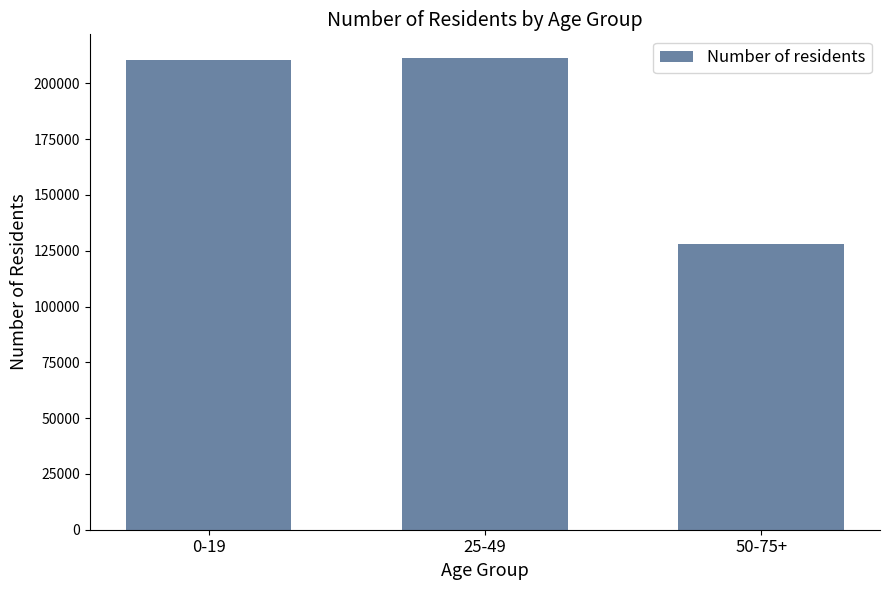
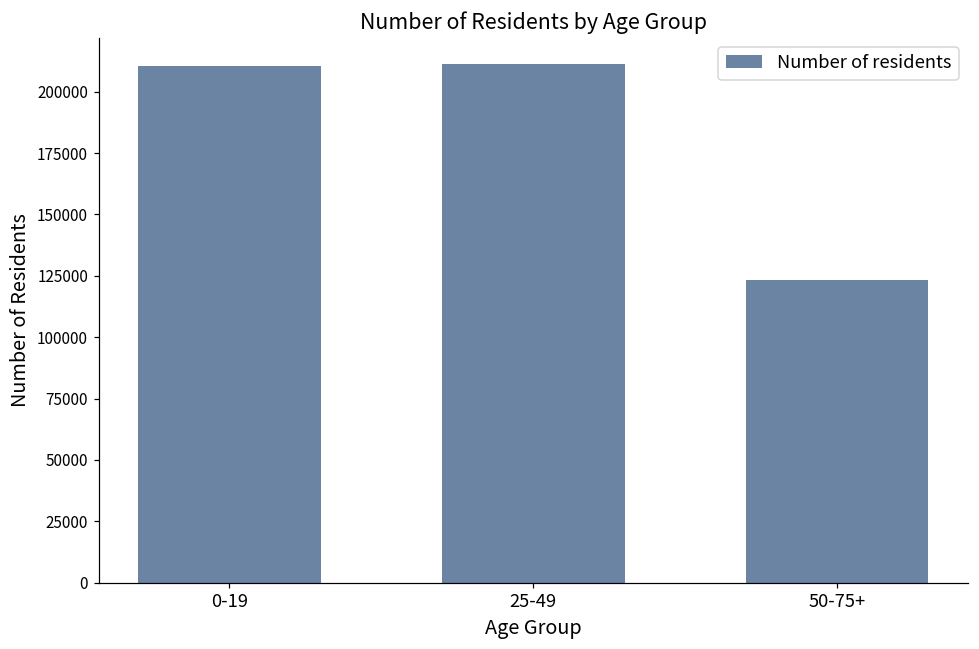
50-75+: 128000 -> 123000
